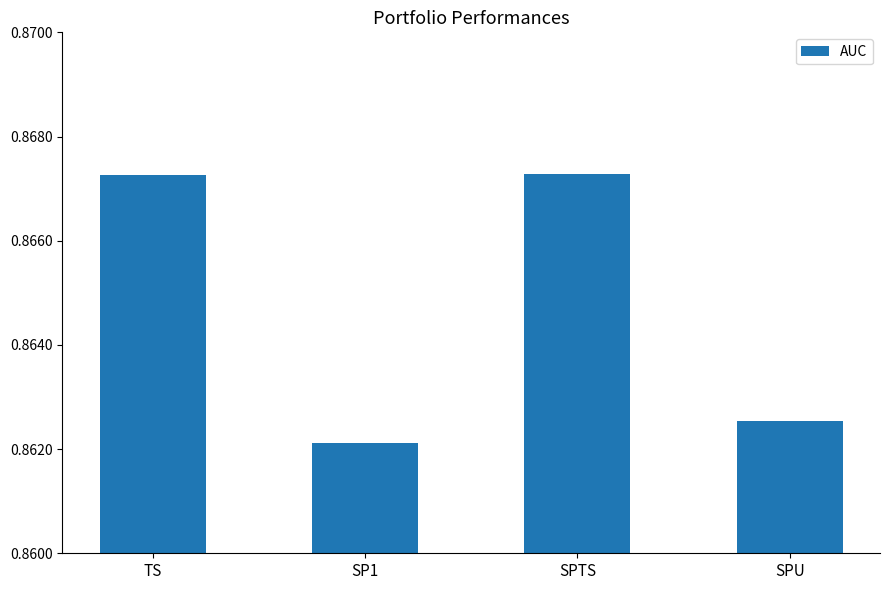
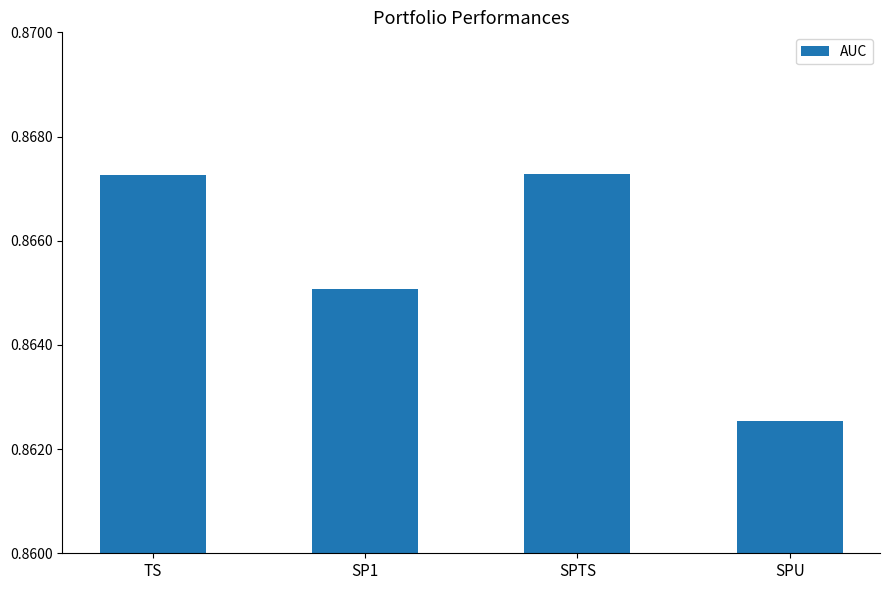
SP1: 0.8621 -> 0.8651
